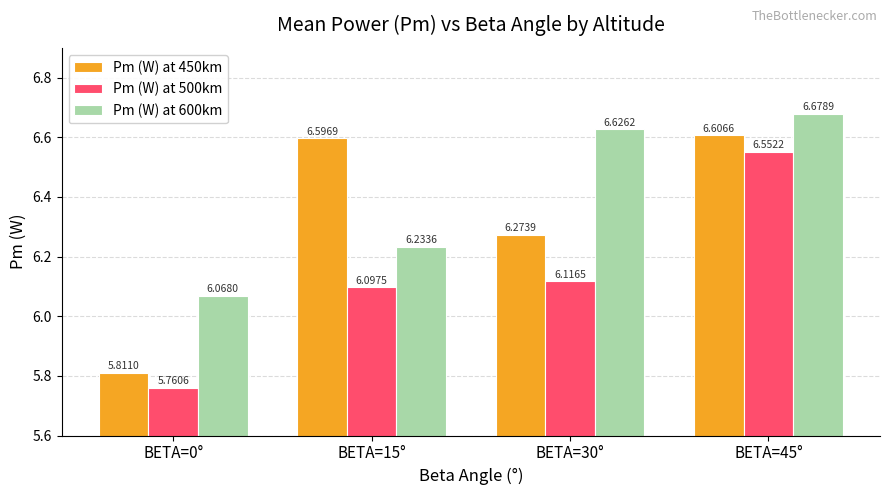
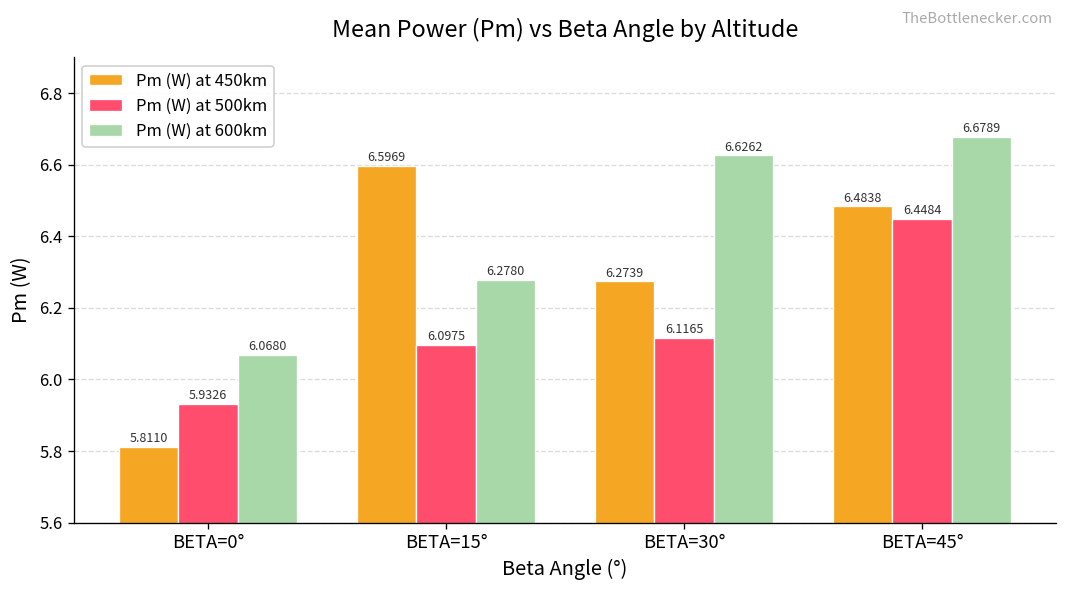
Pm (W) at 500km, BETA=0°: 5.7606 -> 5.9326
Pm (W) at 600km, BETA=15°: 6.2336 -> 6.2780
Pm (W) at 450km, BETA=45°: 6.6066 -> 6.4838
Pm (W) at 500km, BETA=45°: 6.5522 -> 6.4484
